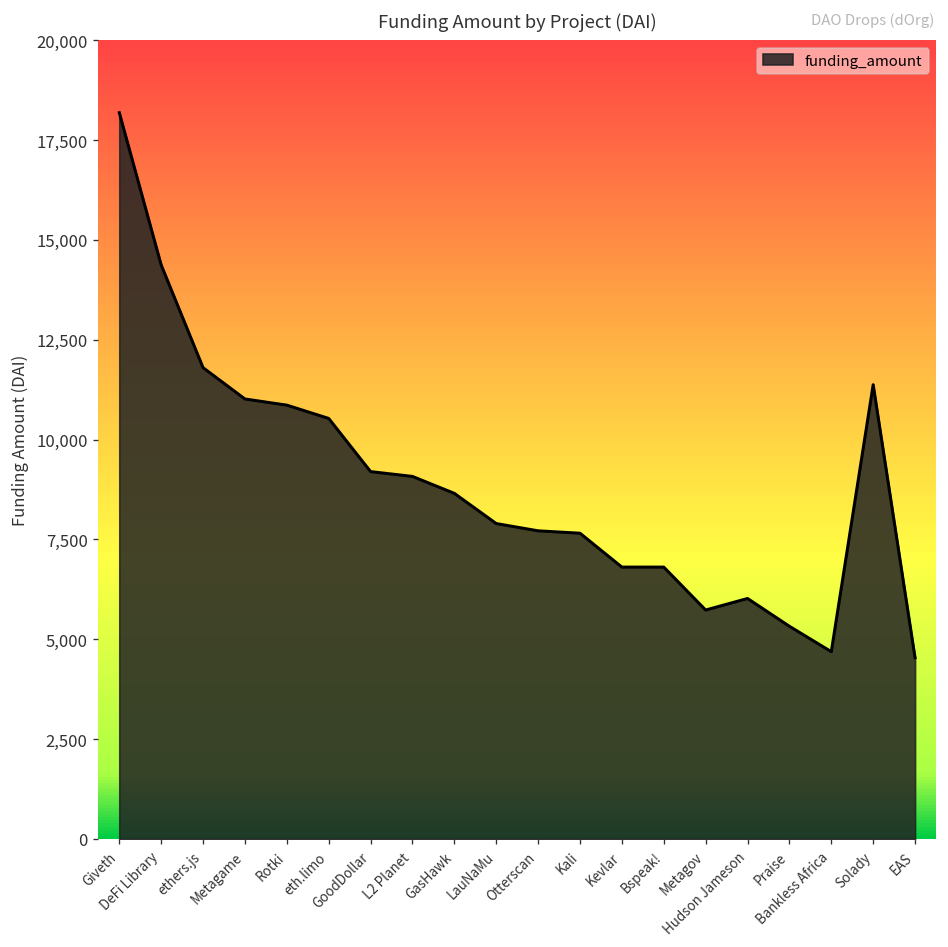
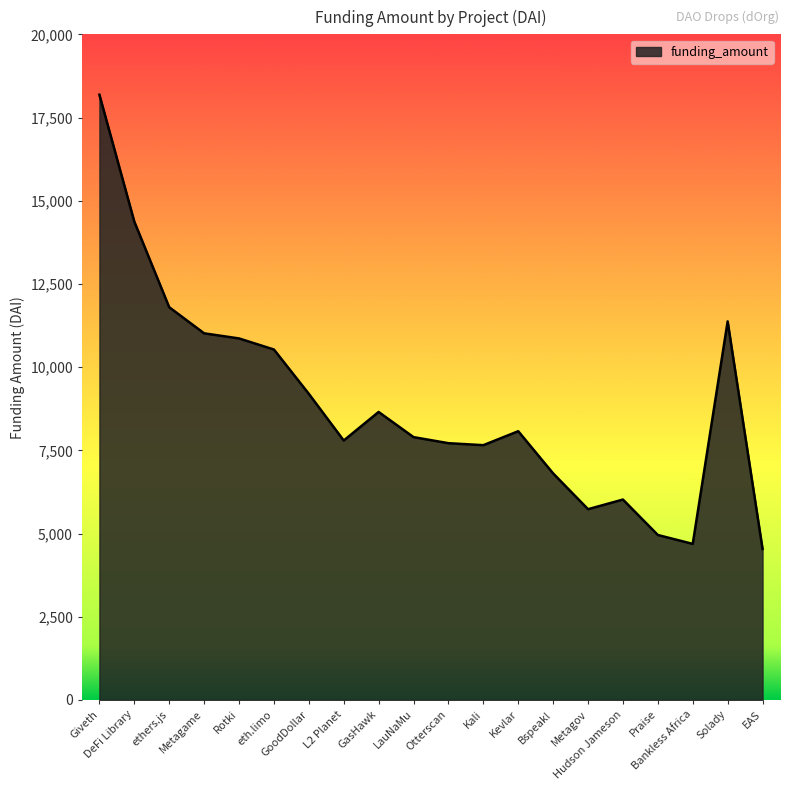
L2 Planet: 9,100 -> 7,800
Kevlar: 6,800 -> 8,100
Praise: 5,300 -> 5,000
